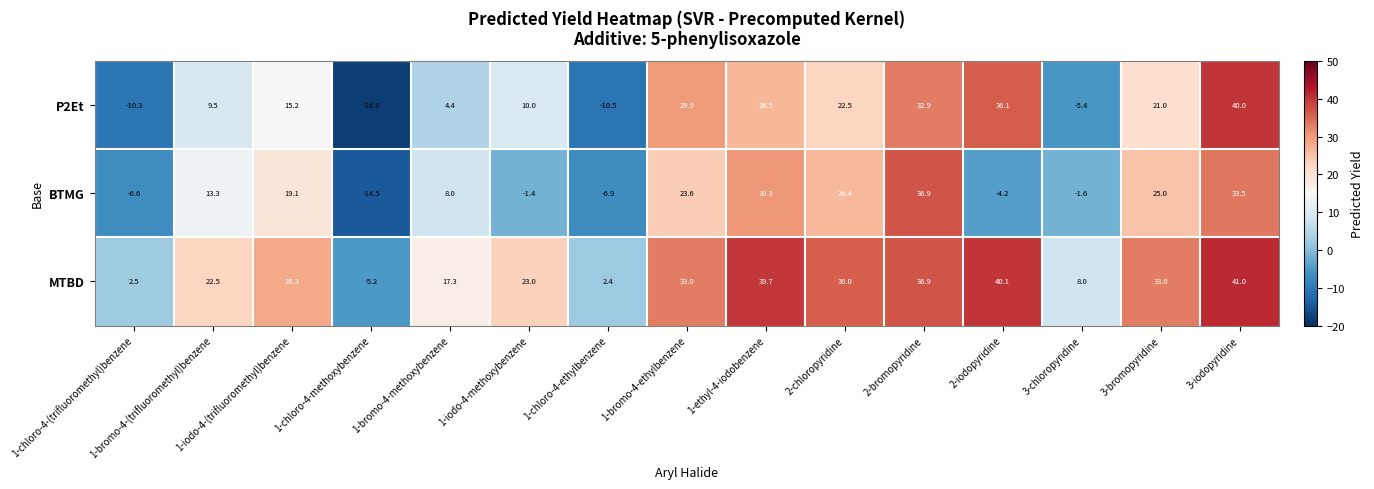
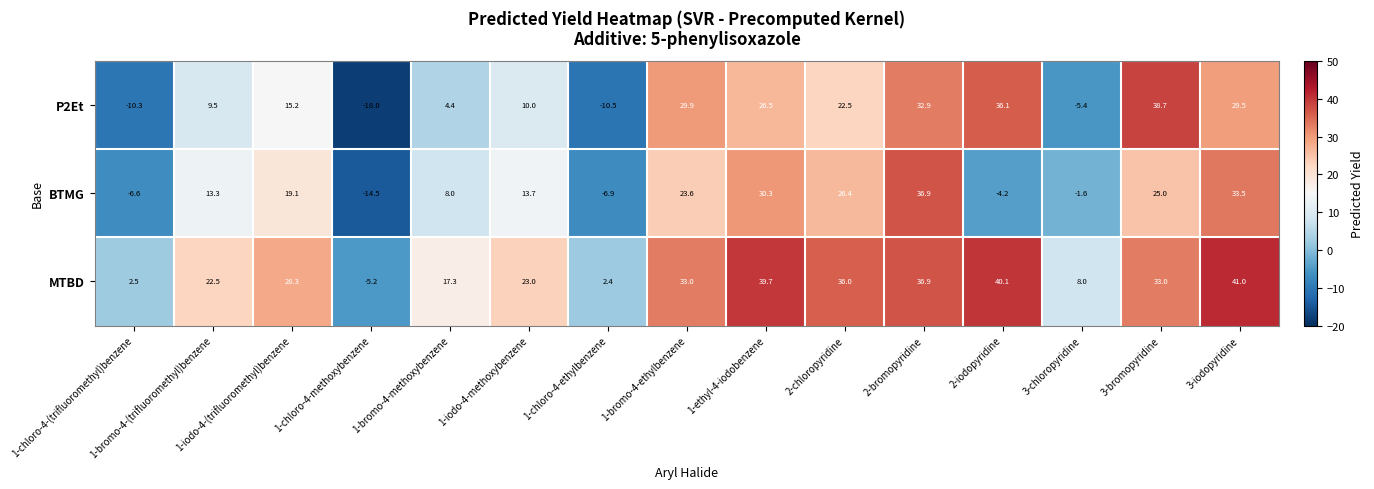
P2Et, 3-bromopyridine: 21.0 -> 38.7
P2Et, 3-iodopyridine: 40.0 -> 29.5
BTMG, 1-iodo-4-methoxybenzene: -1.4 -> 13.7
